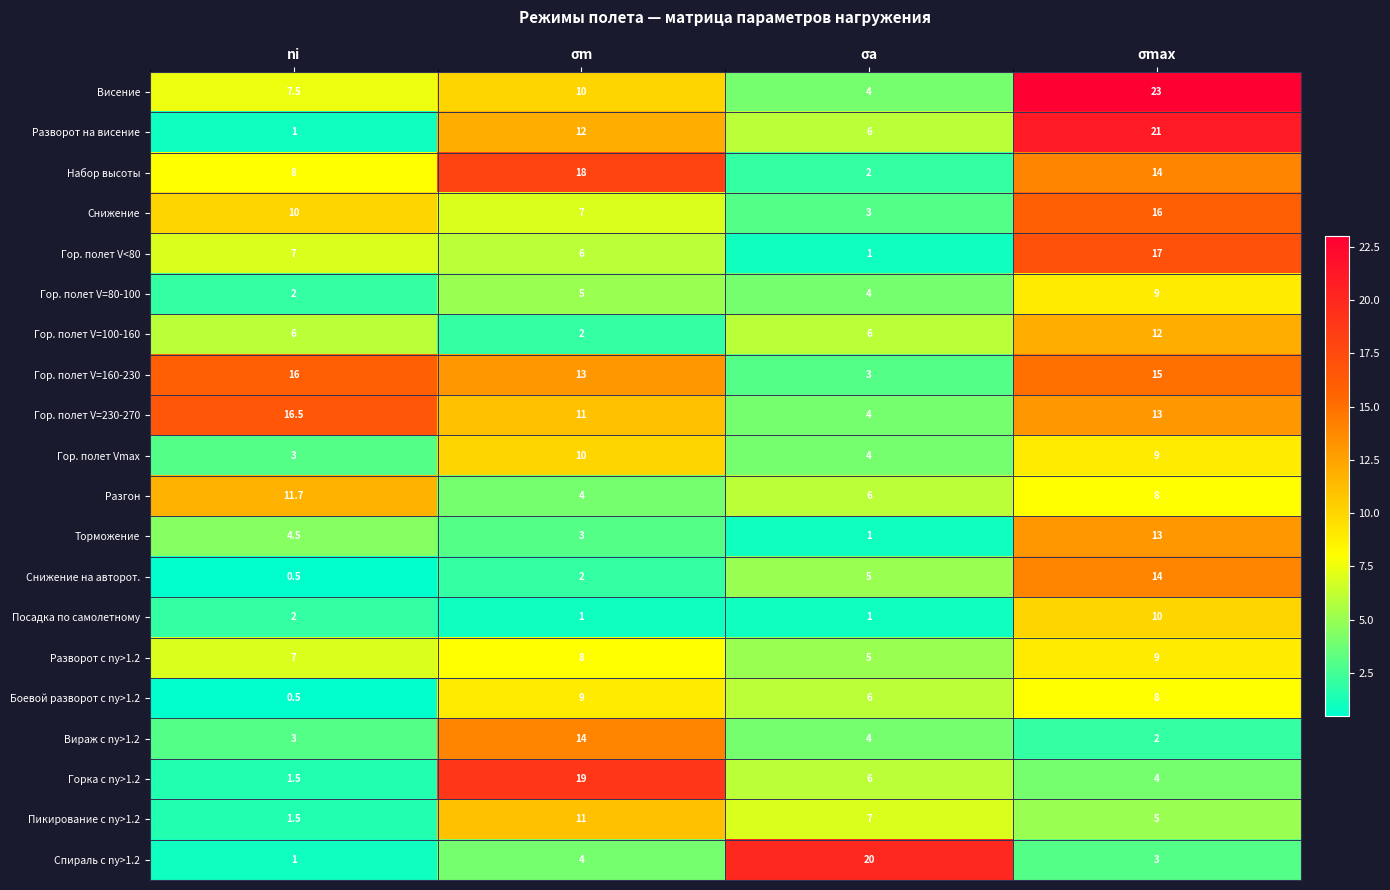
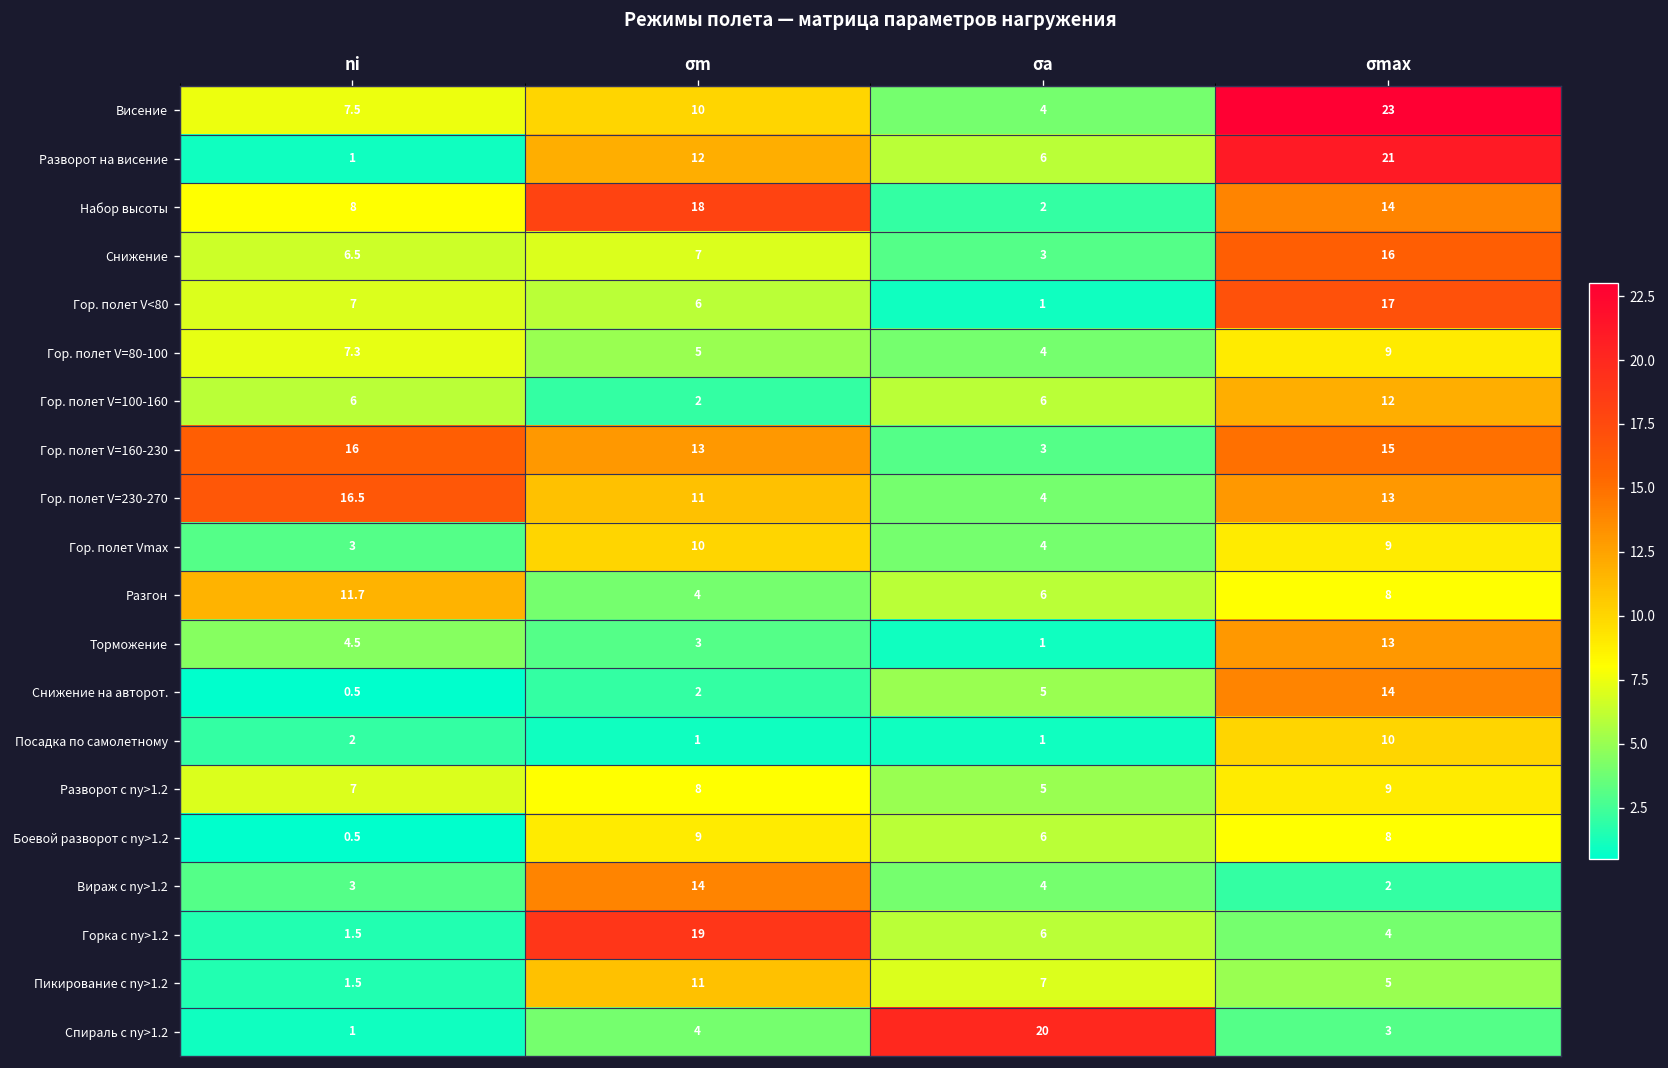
Снижение, ni: 10 -> 6.5
Гор. полет V=80-100, ni: 2 -> 7.3
